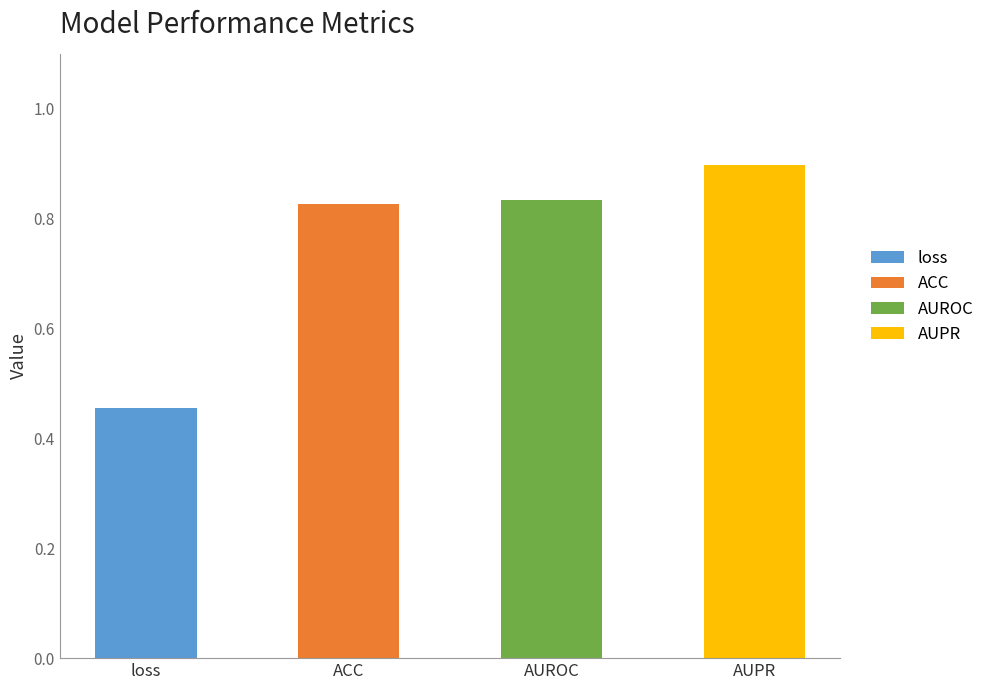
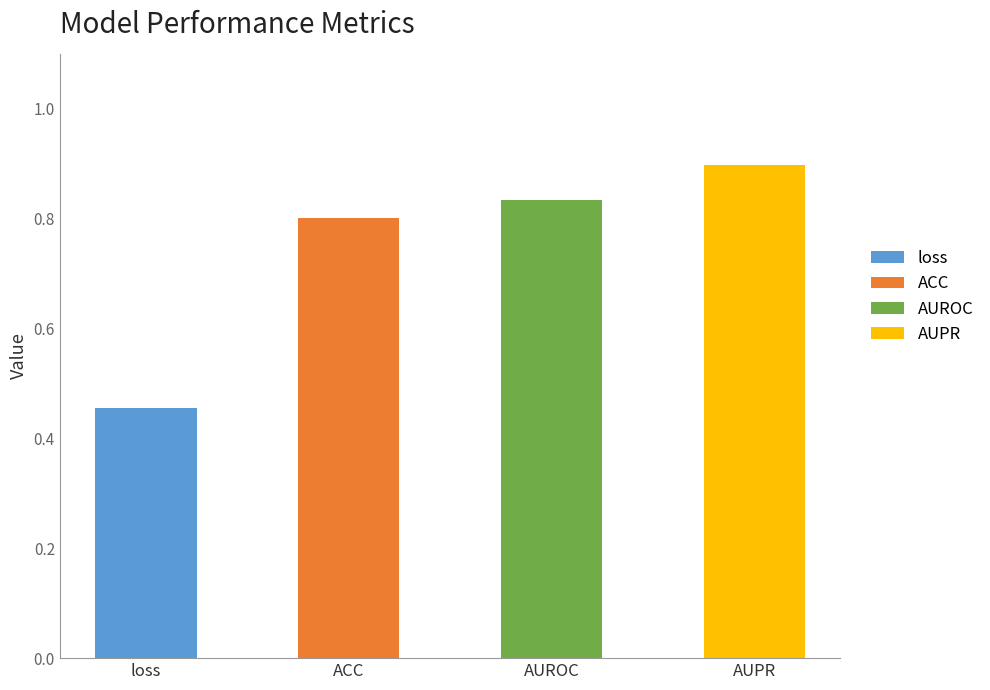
ACC: 0.83 -> 0.80
